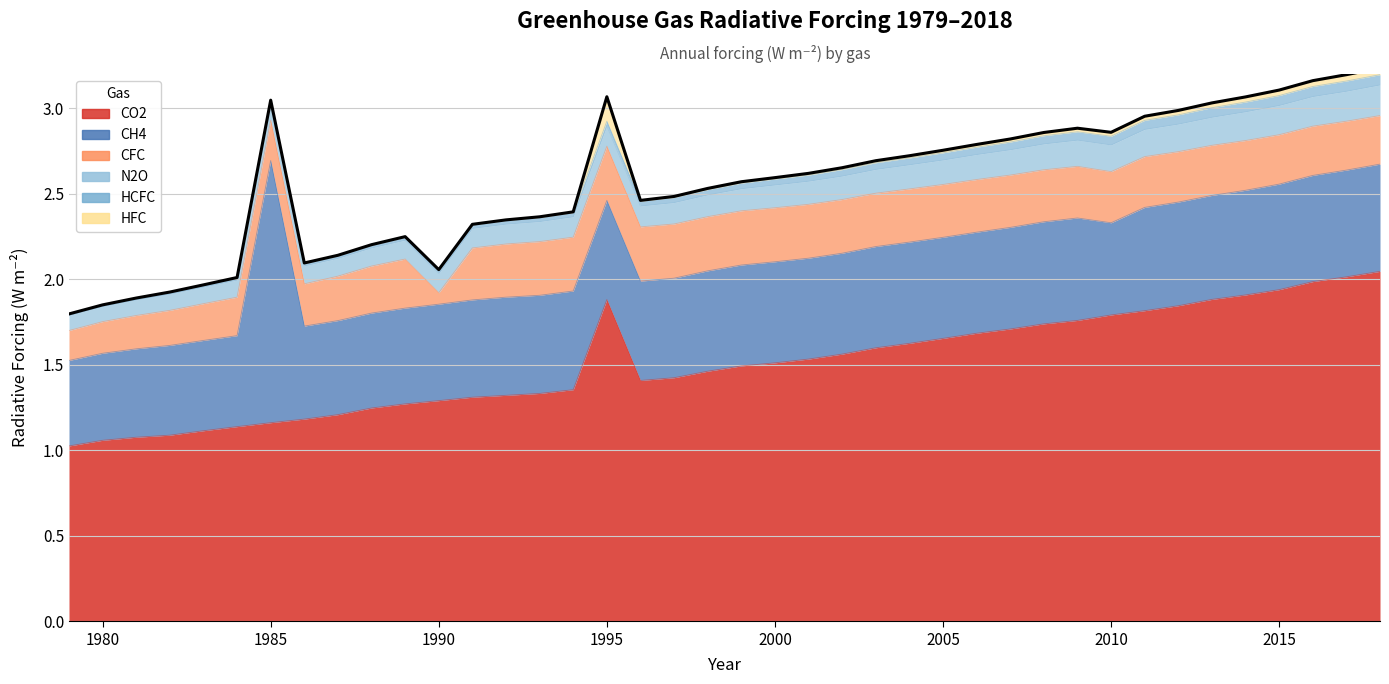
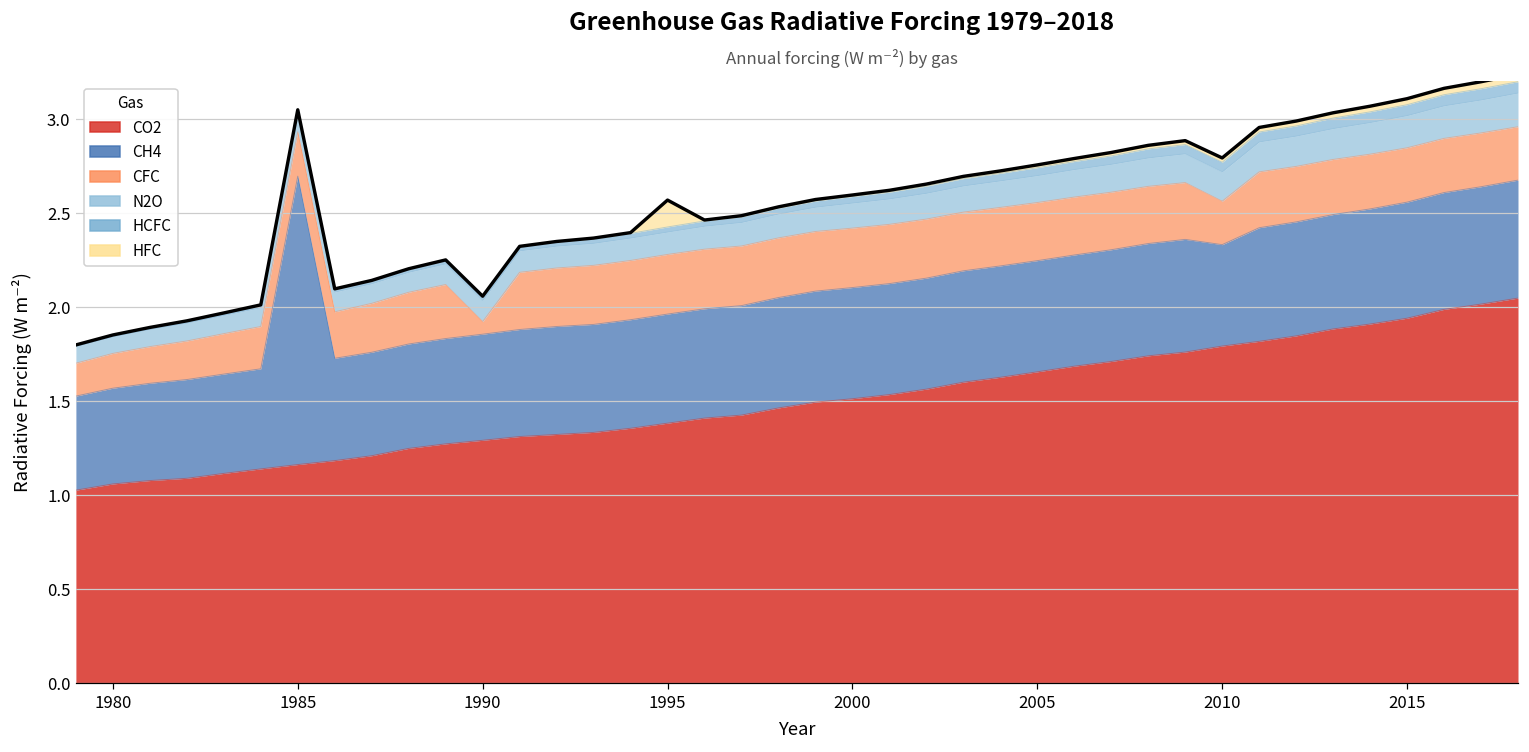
CO2, 1995: 1.88 -> 1.38
CFC, 2010: 0.30 -> 0.23
